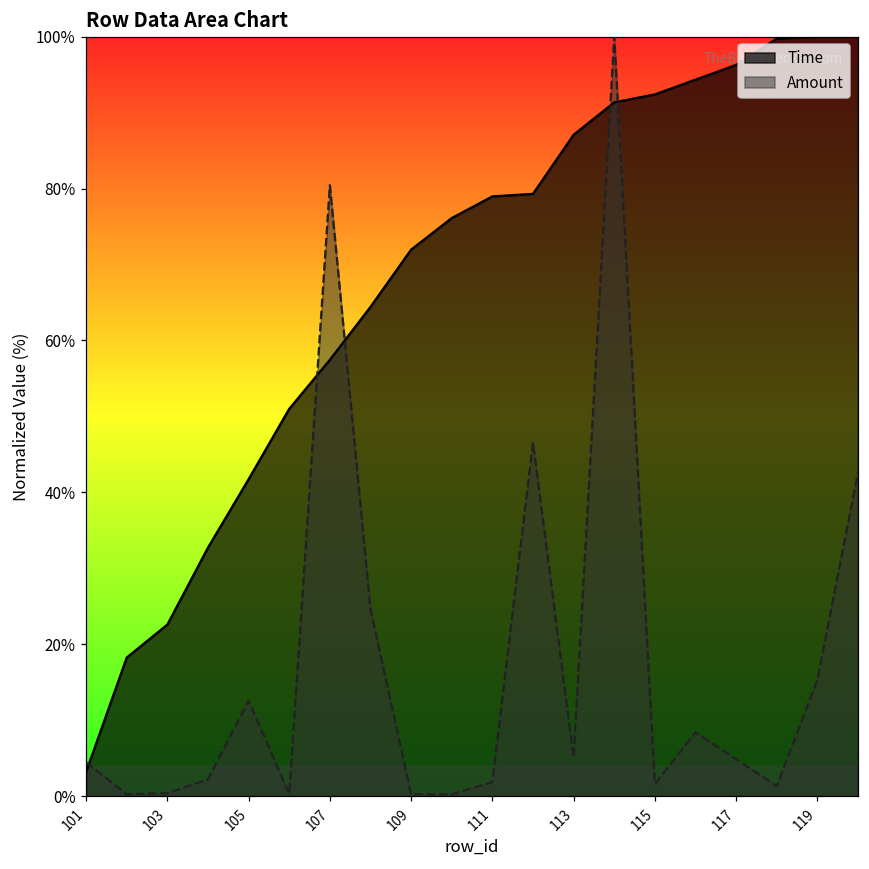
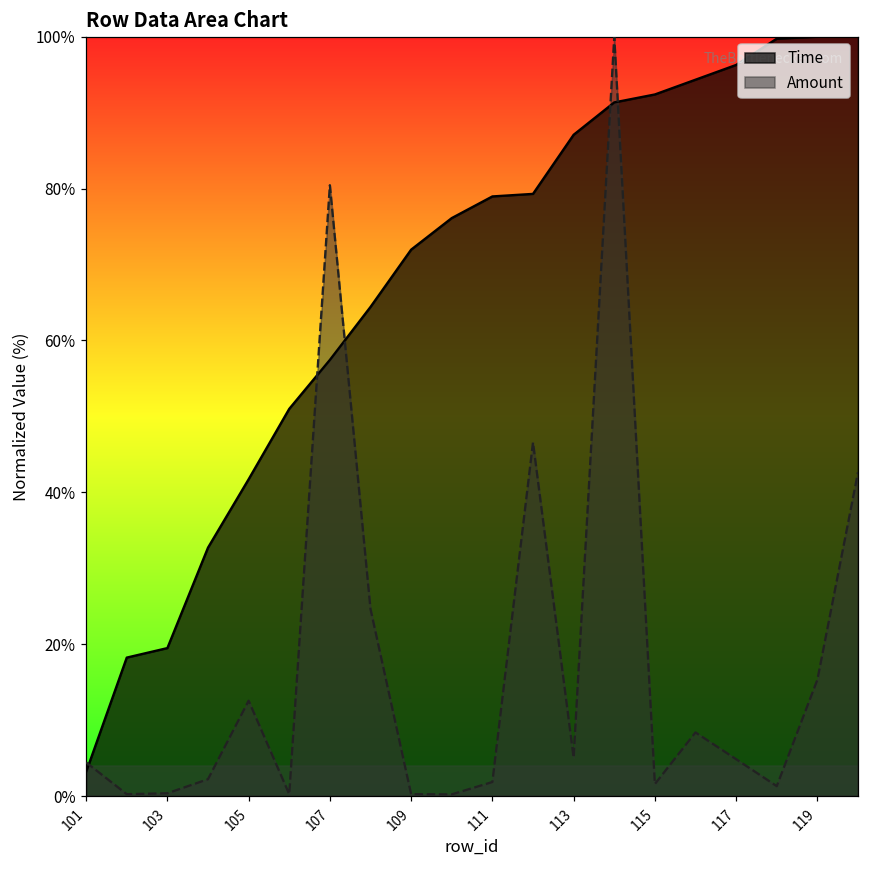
Time, 103: 23% -> 19%
